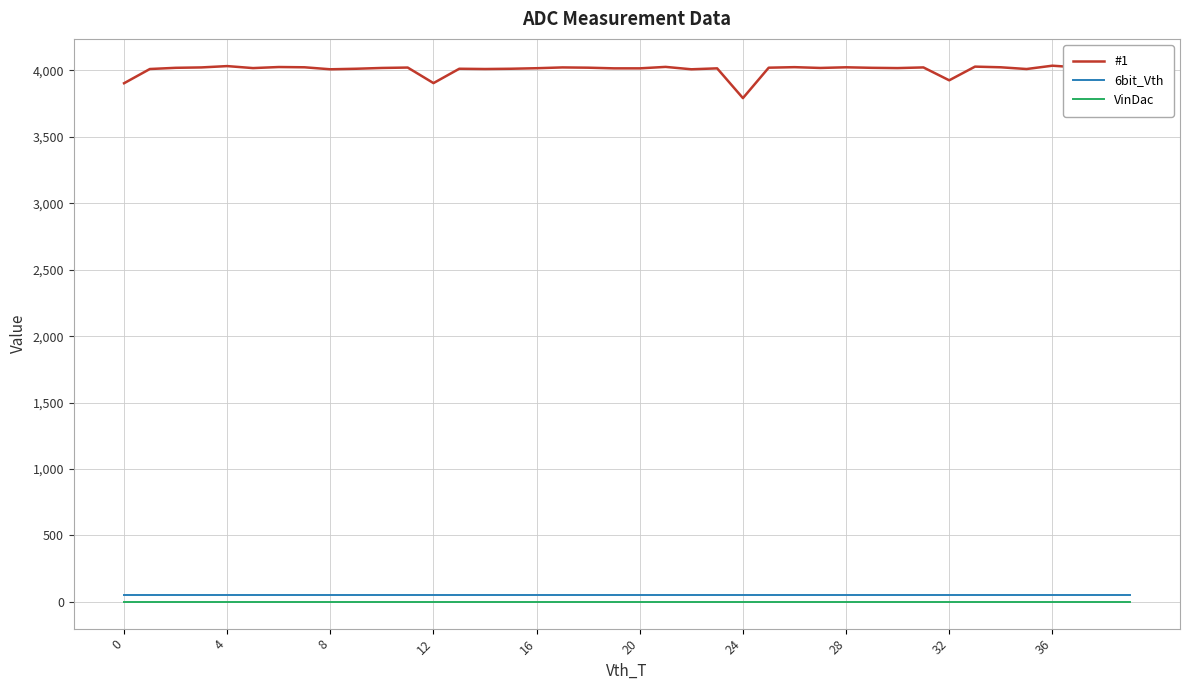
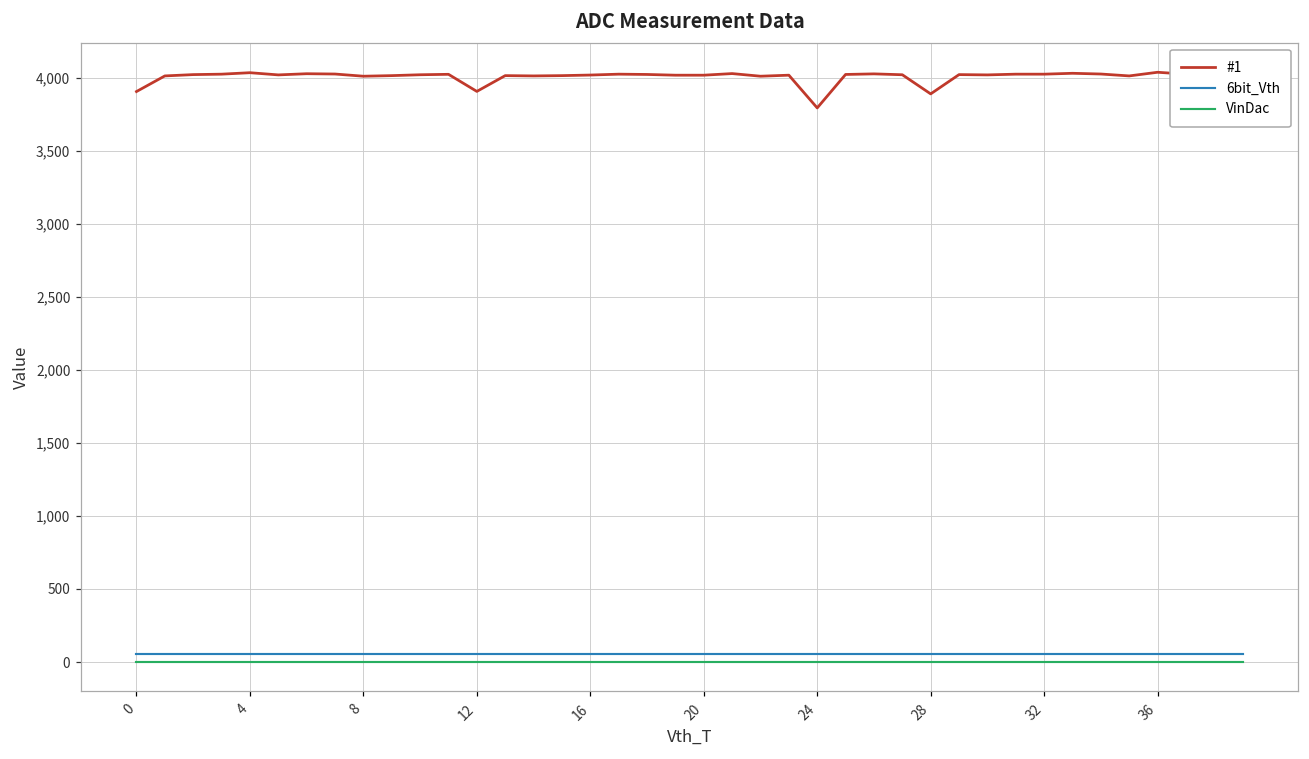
#1, 28: 4,020 -> 3,890
#1, 32: 3,930 -> 4,020
